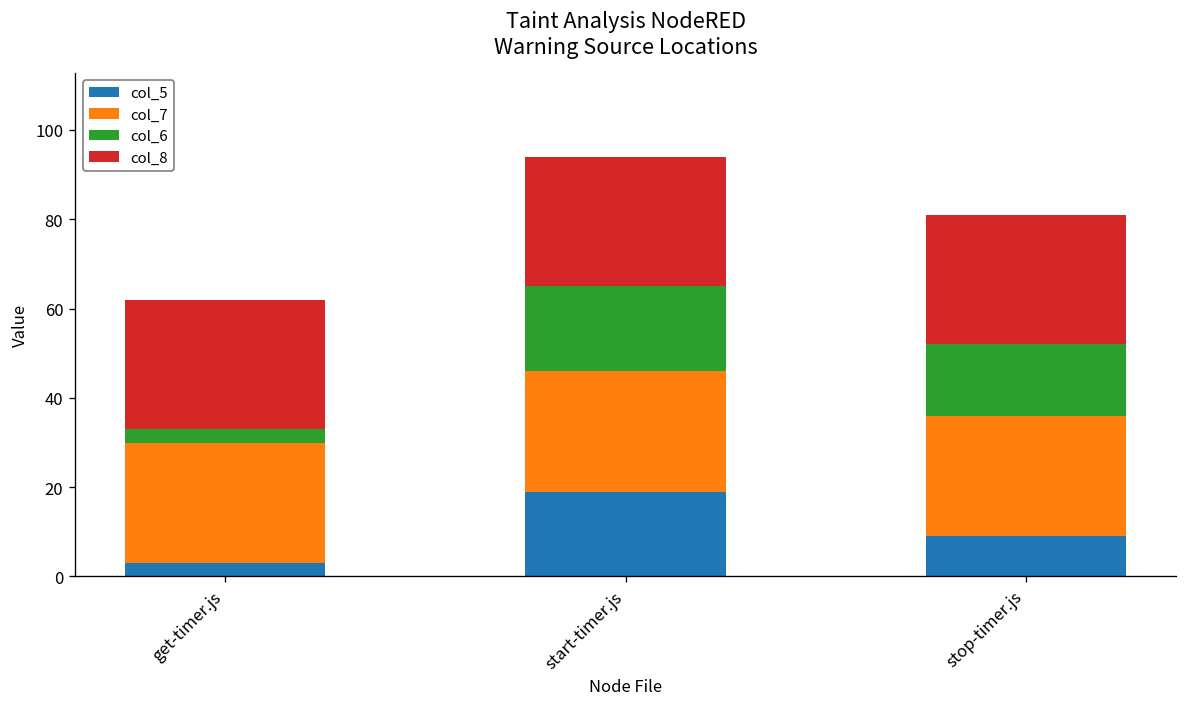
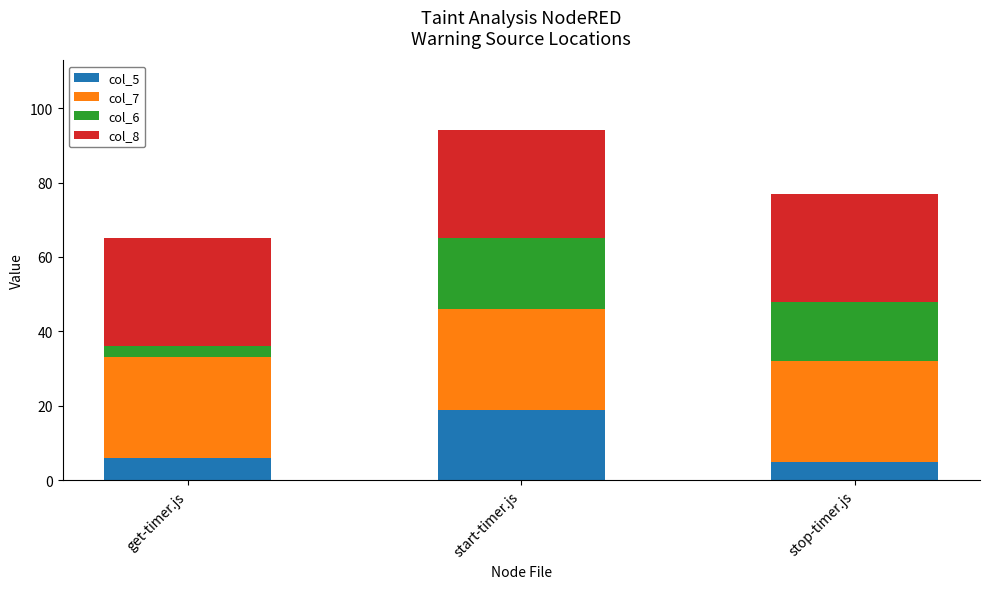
col_5, get-timer.js: 3 -> 6
col_5, stop-timer.js: 9 -> 5
